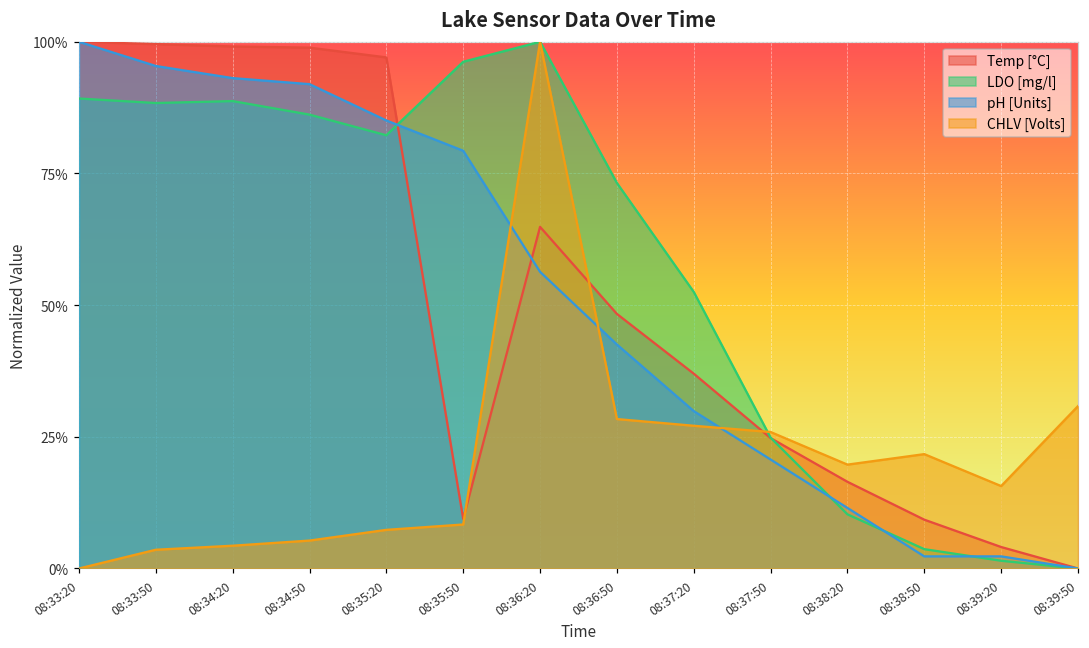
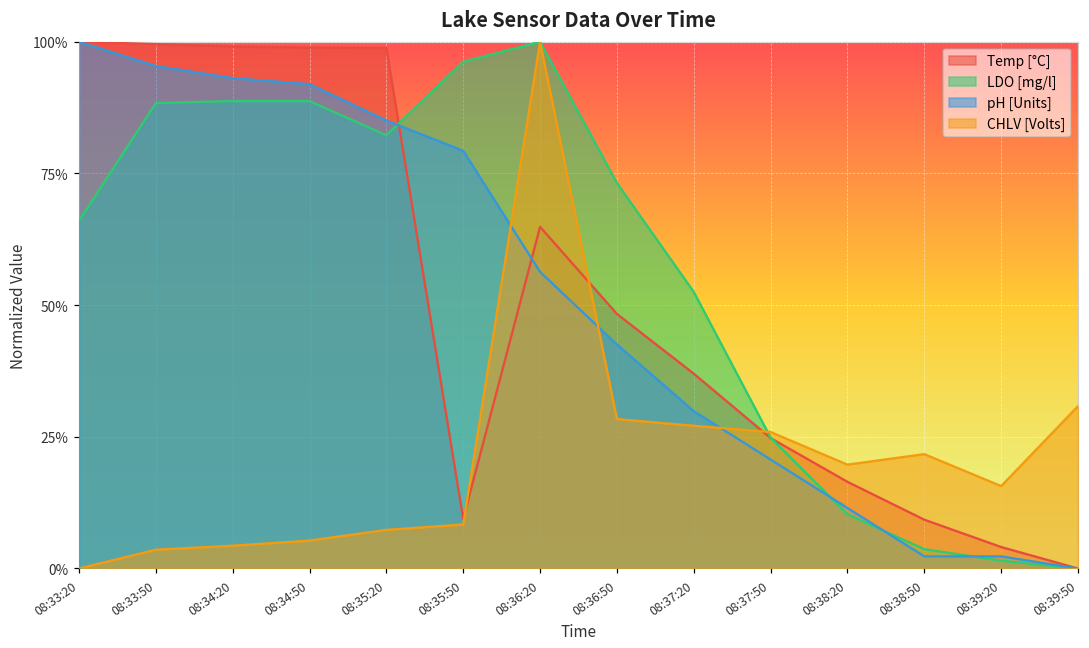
LDO [mg/l], 08:33:20: 89% -> 66%
LDO [mg/l], 08:34:50: 86% -> 89%
Temp [°C], 08:35:20: 97% -> 99%
